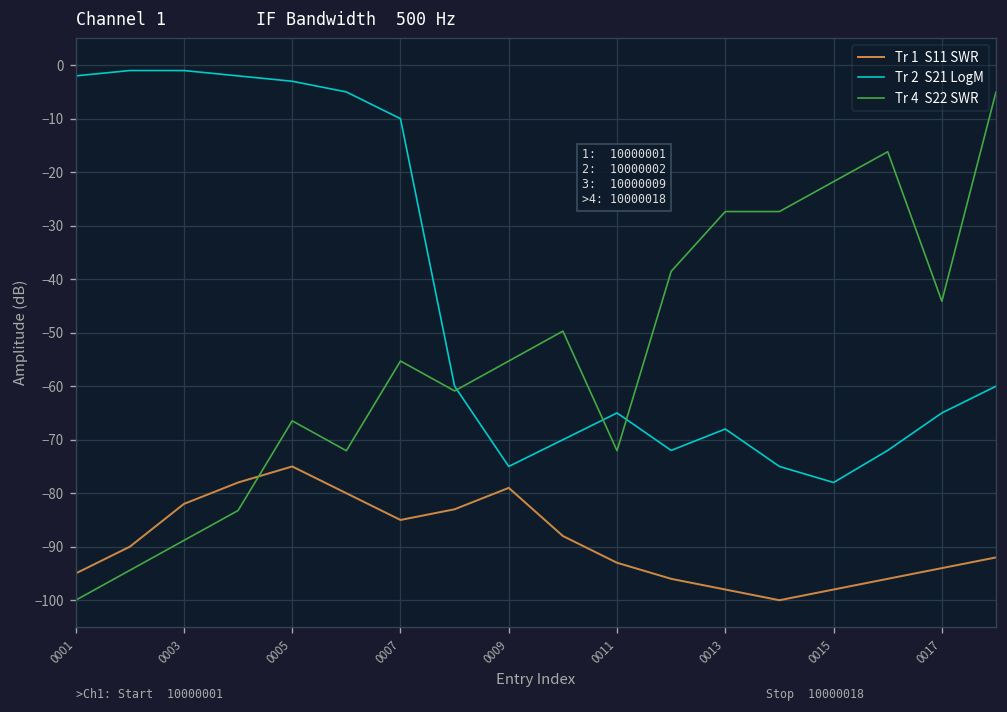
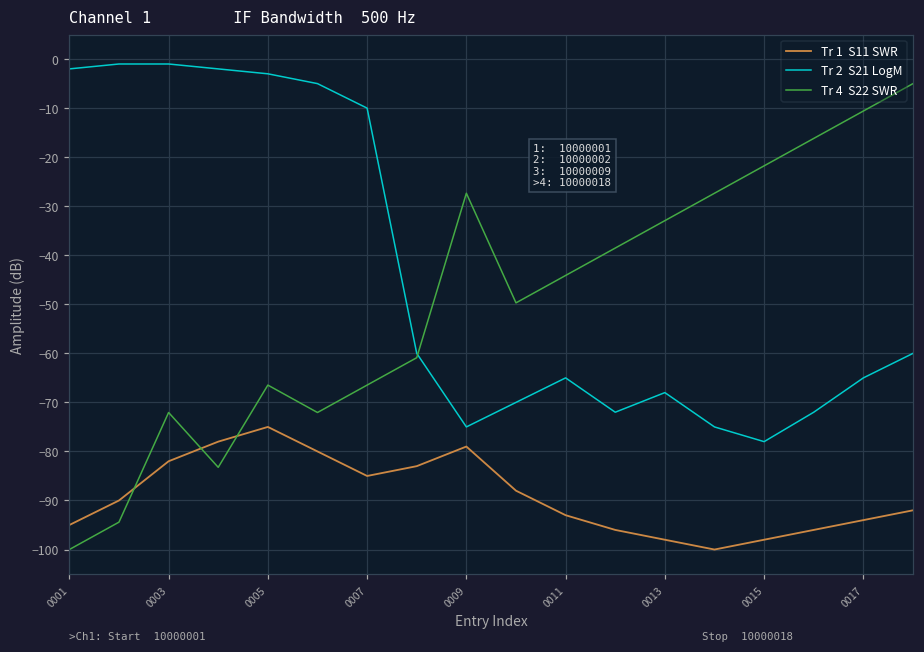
Tr 4 S22 SWR, 0003: -89 -> -72
Tr 4 S22 SWR, 0007: -55 -> -66
Tr 4 S22 SWR, 0009: -55 -> -27
Tr 4 S22 SWR, 0011: -72 -> -44
Tr 4 S22 SWR, 0013: -27 -> -33
Tr 4 S22 SWR, 0017: -44 -> -11
